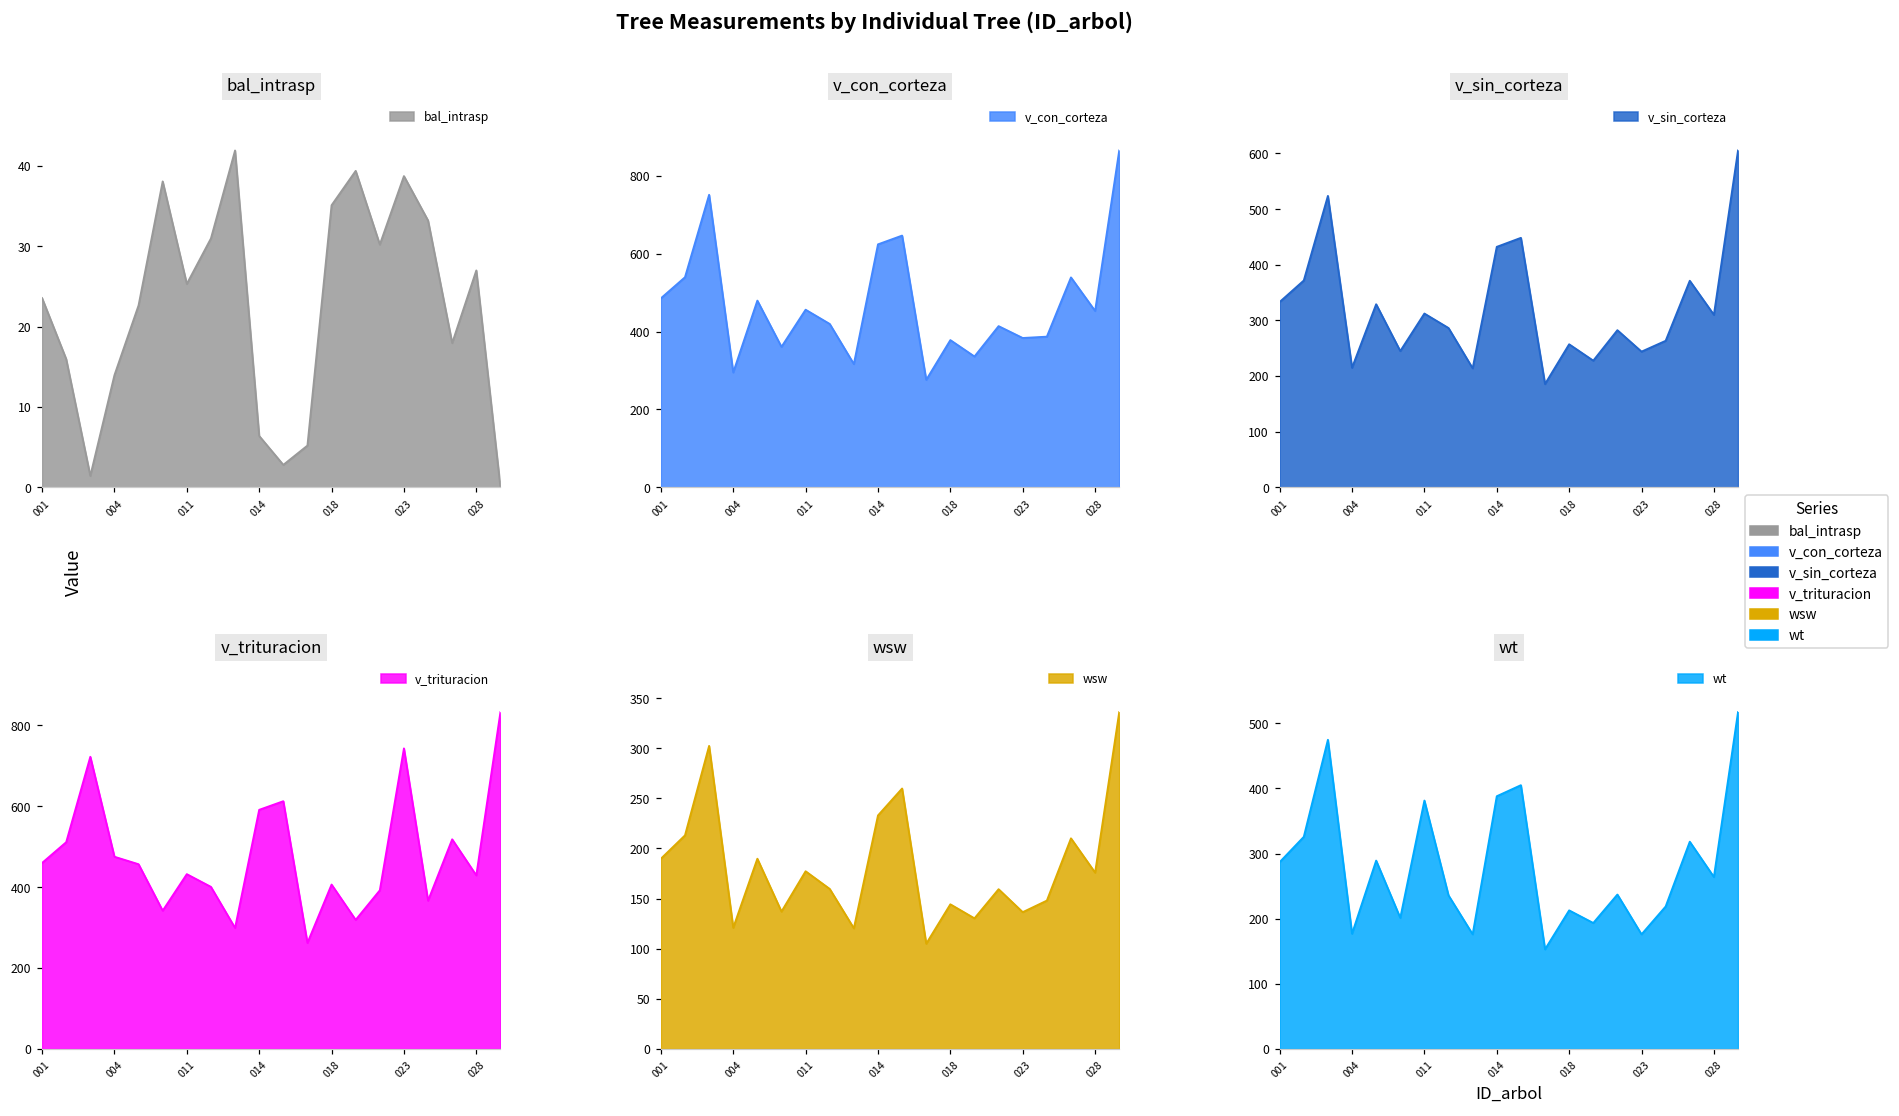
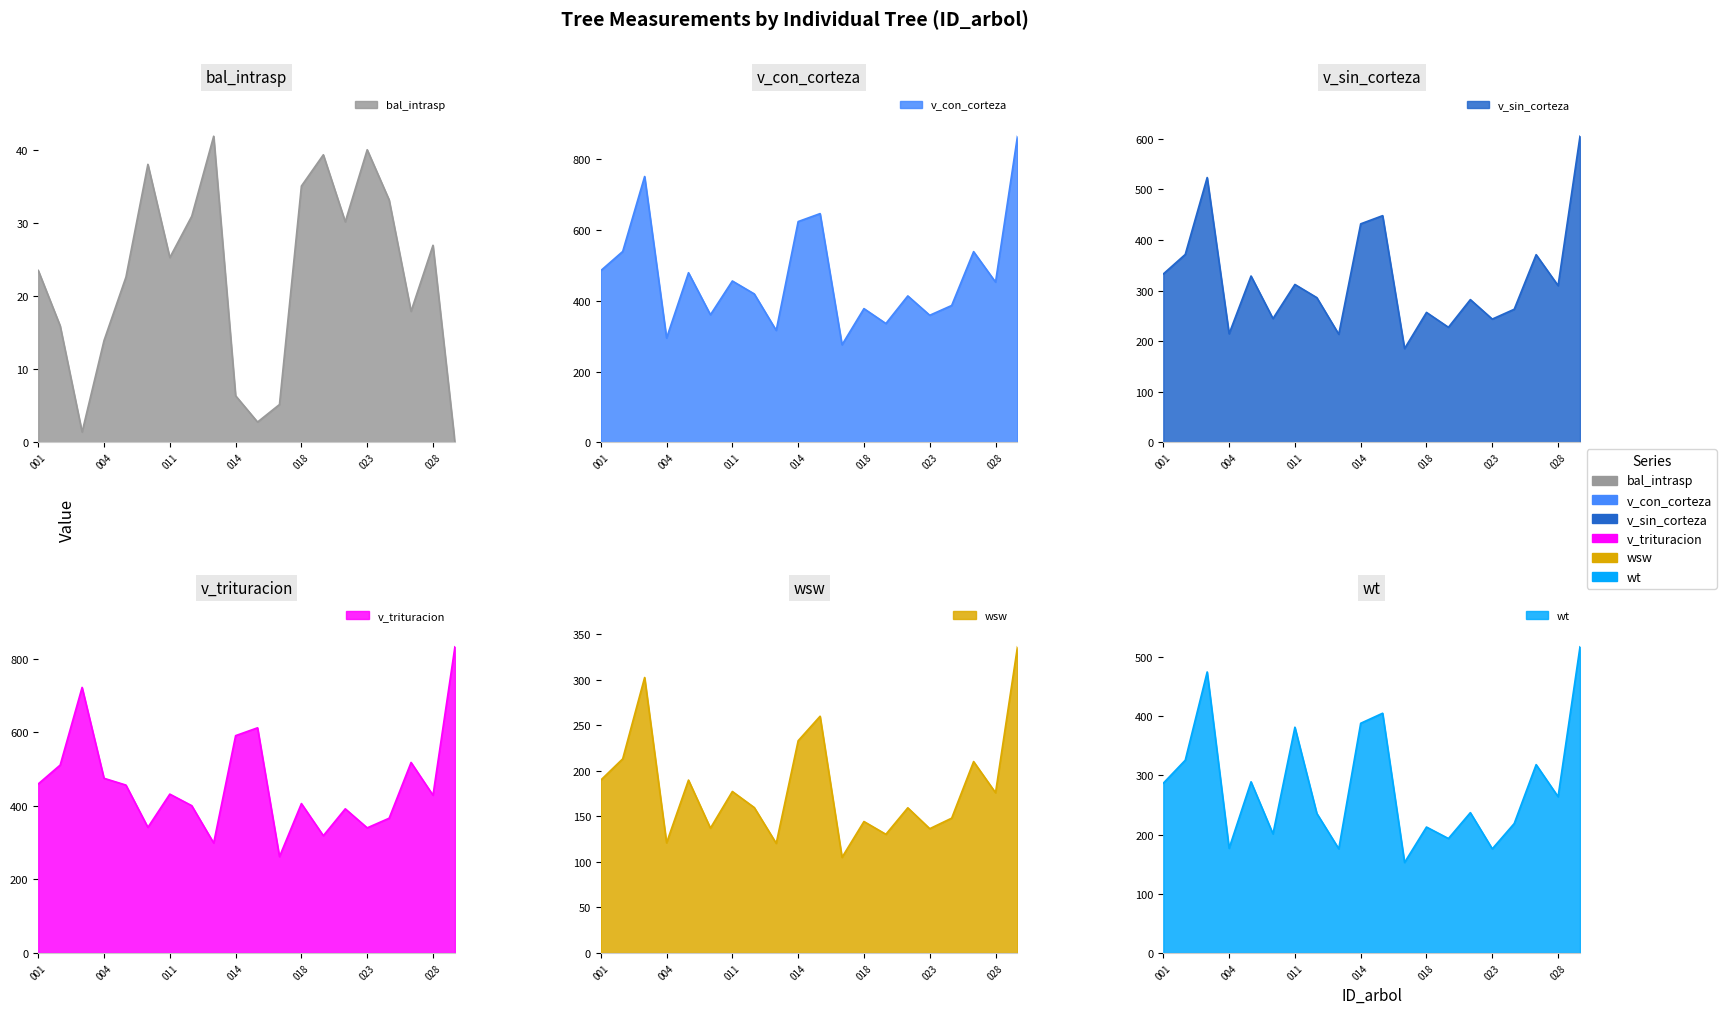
bal_intrasp, 023: 39 -> 40
v_con_corteza, 023: 380 -> 360
v_trituracion, 023: 740 -> 340
